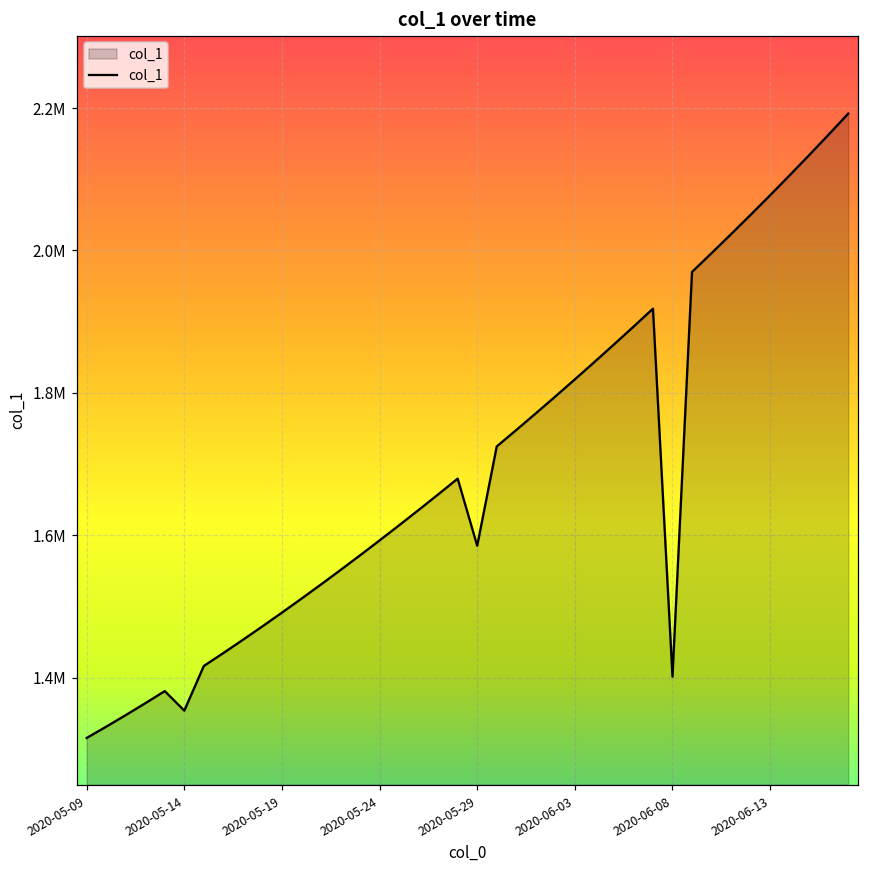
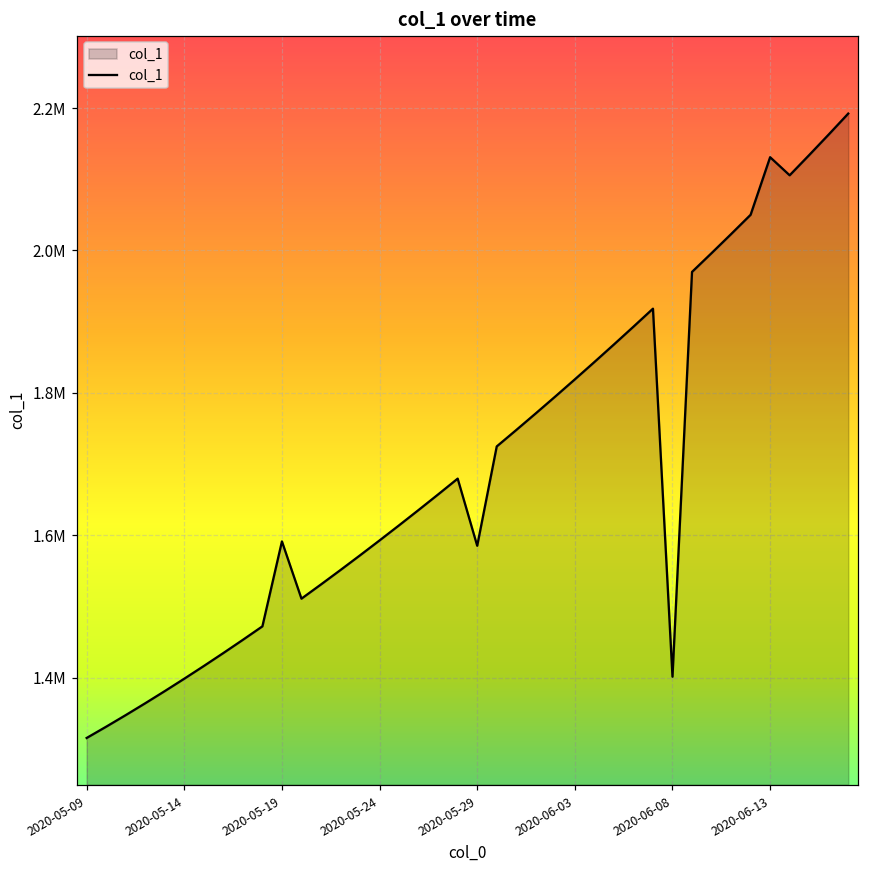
2020-05-14: 1350000 -> 1400000
2020-05-19: 1490000 -> 1590000
2020-06-13: 2080000 -> 2130000
